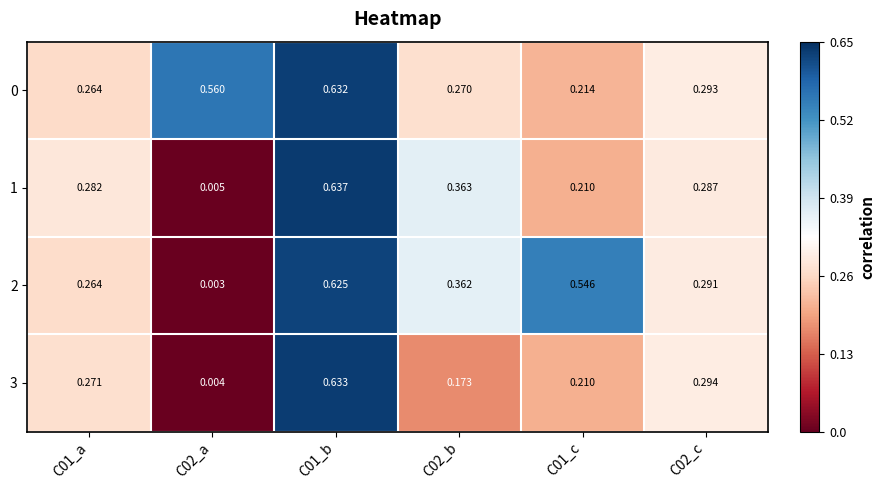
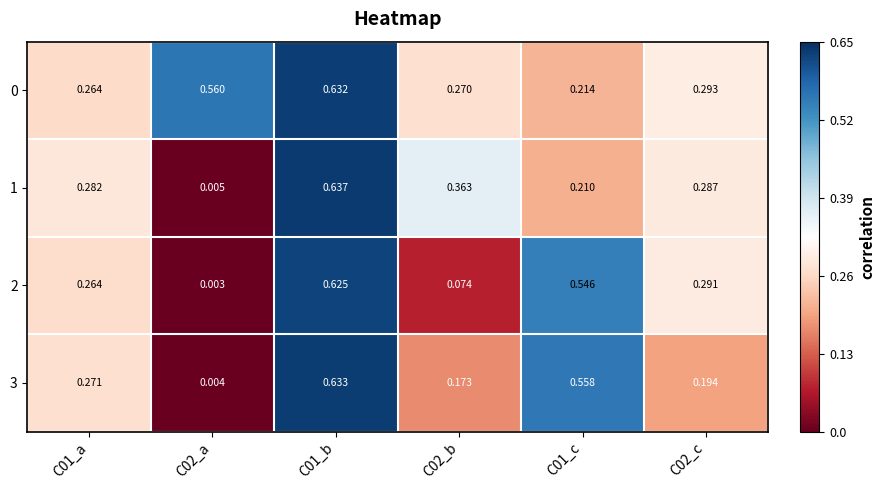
2, C02_b: 0.362 -> 0.074
3, C01_c: 0.210 -> 0.558
3, C02_c: 0.294 -> 0.194
